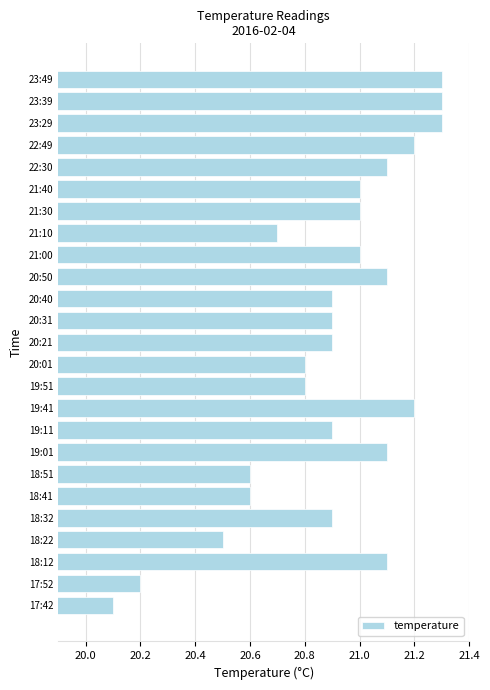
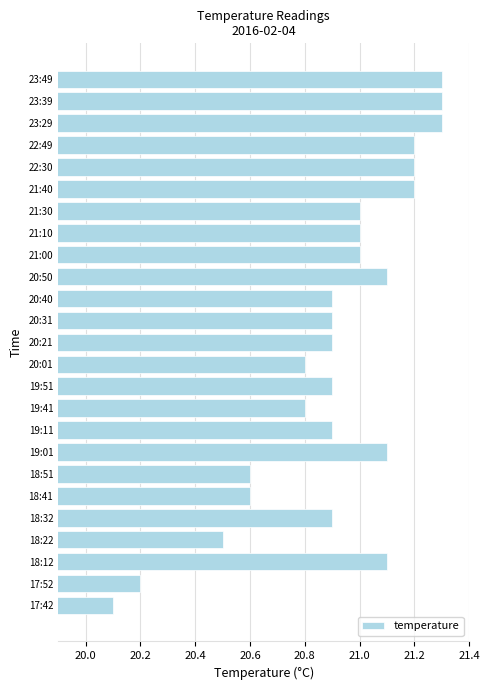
22:30: 21.1 -> 21.2
21:40: 21.0 -> 21.2
21:10: 20.7 -> 21.0
19:51: 20.8 -> 20.9
19:41: 21.2 -> 20.8
